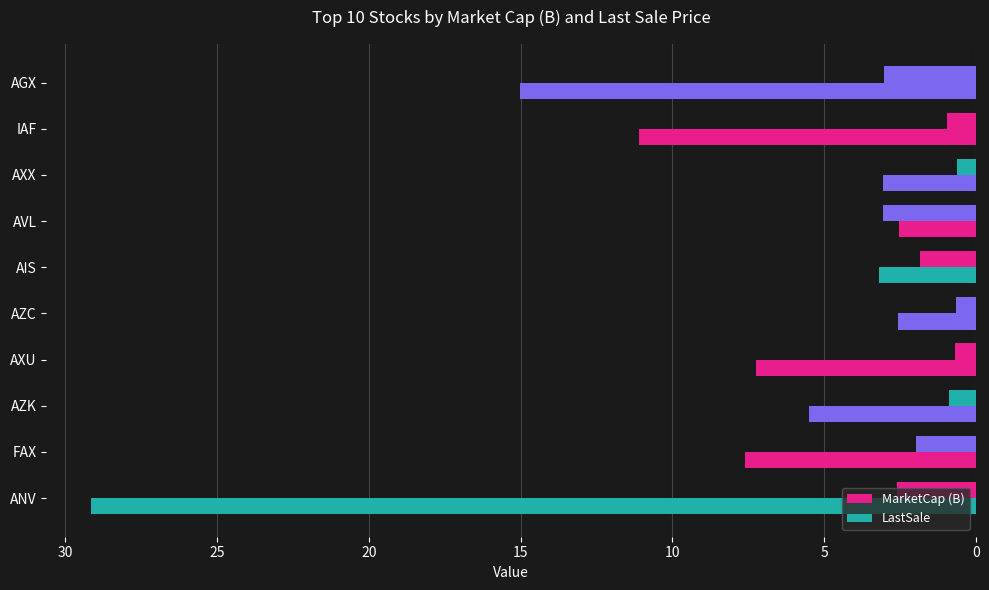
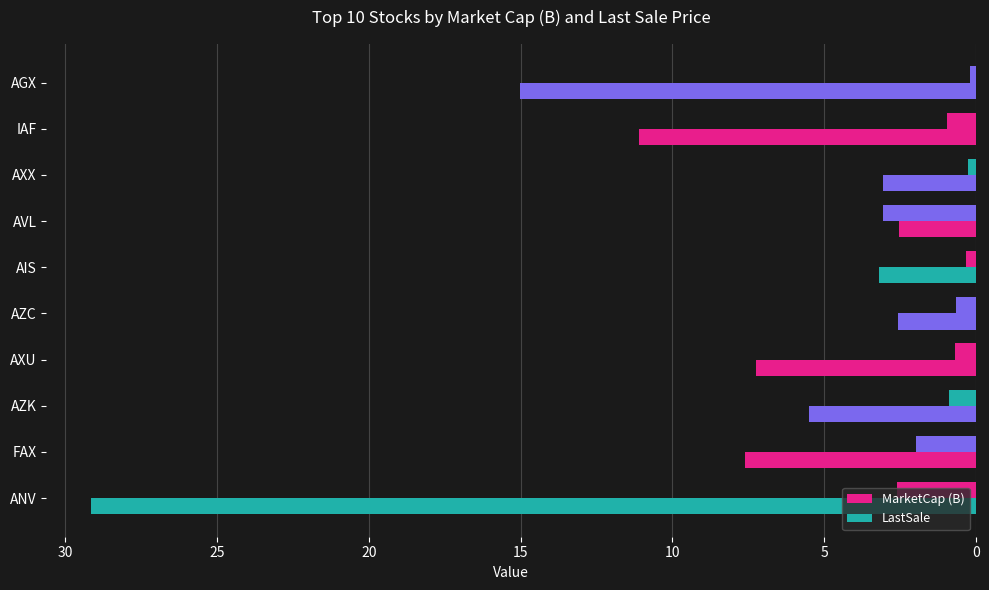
MarketCap (B), AGX: 3.0 -> 0.2
MarketCap (B), AXX: 0.6 -> 0.3
MarketCap (B), AIS: 1.9 -> 0.3
